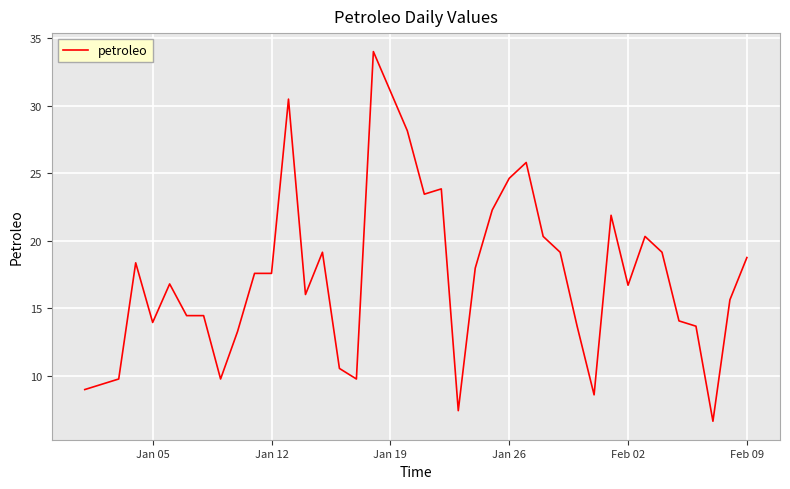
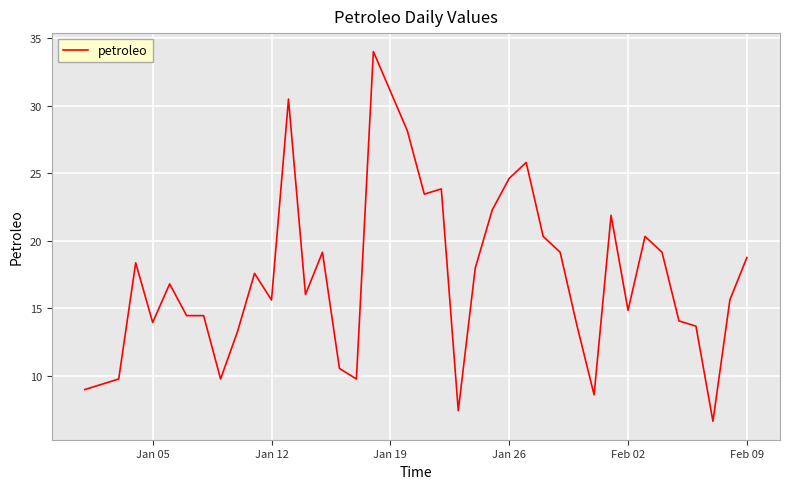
Jan 12: 17.6 -> 15.6
Feb 02: 16.7 -> 14.9
